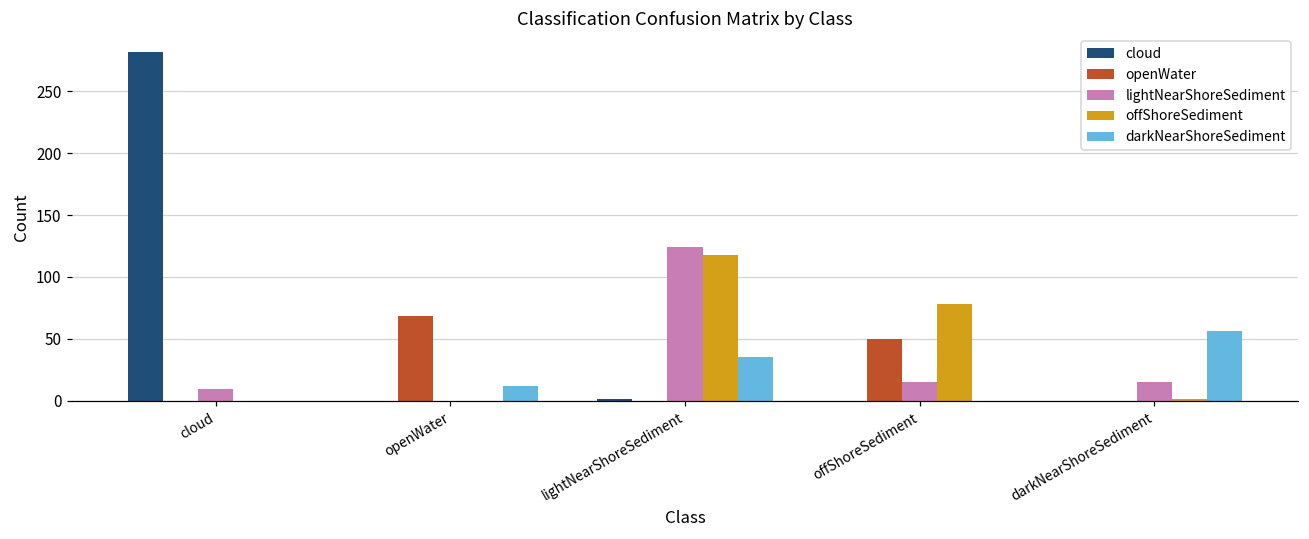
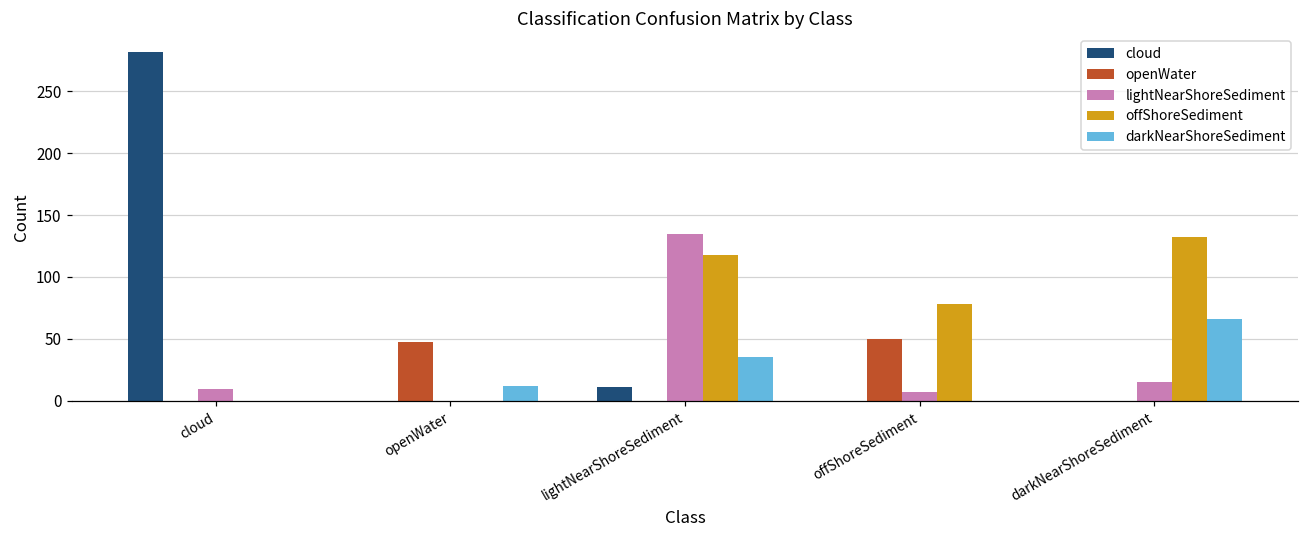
openWater, openWater: 68 -> 47
cloud, lightNearShoreSediment: 1 -> 11
lightNearShoreSediment, lightNearShoreSediment: 124 -> 135
lightNearShoreSediment, offShoreSediment: 15 -> 7
offShoreSediment, darkNearShoreSediment: 1 -> 132
darkNearShoreSediment, darkNearShoreSediment: 56 -> 66
